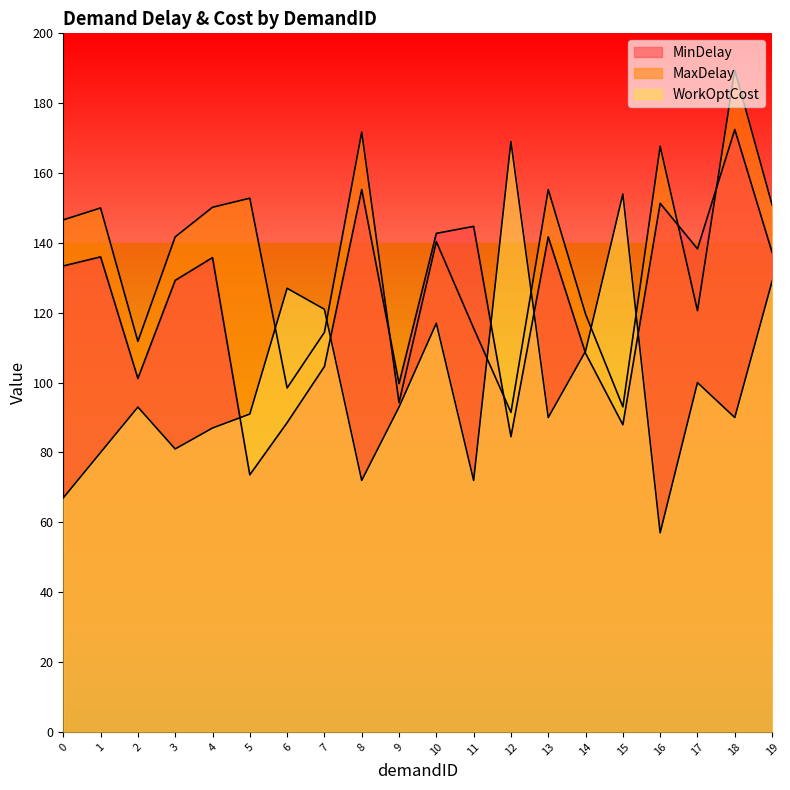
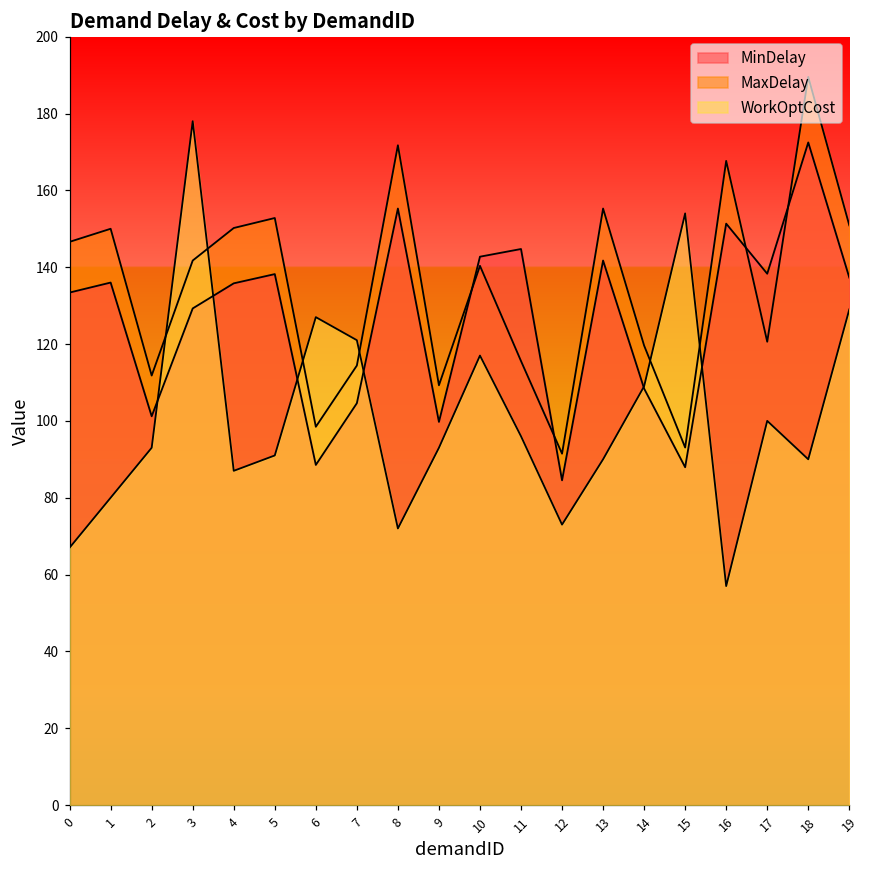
WorkOptCost, 3: 81 -> 178
MinDelay, 5: 74 -> 138
MaxDelay, 9: 94 -> 109
WorkOptCost, 11: 72 -> 96
WorkOptCost, 12: 169 -> 73
